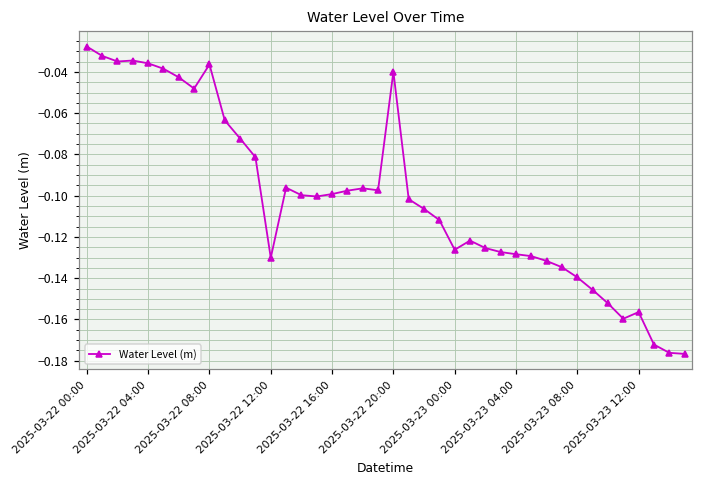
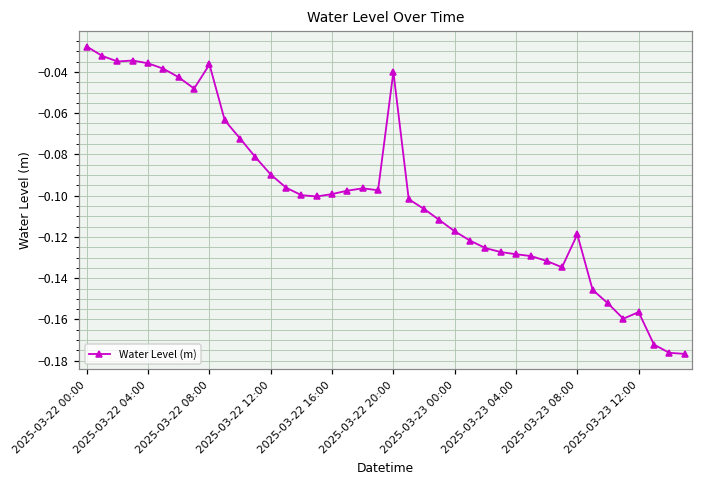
2025-03-22 12:00: -0.130 -> -0.090
2025-03-23 00:00: -0.126 -> -0.117
2025-03-23 08:00: -0.140 -> -0.119
